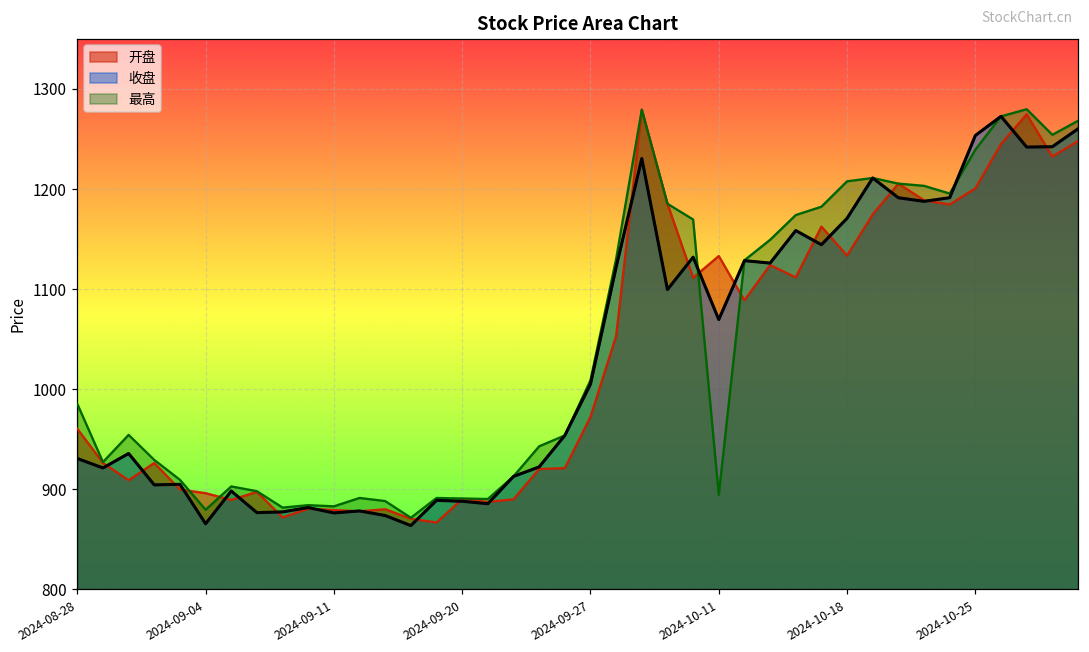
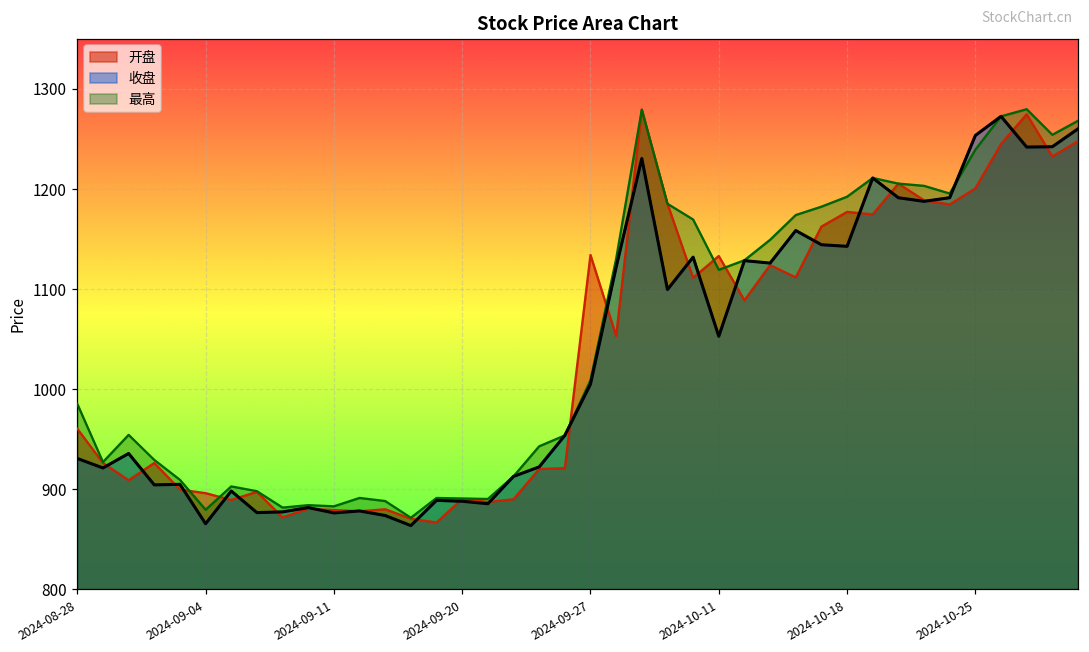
开盘, 2024-09-27: 970 -> 1130
收盘, 2024-10-11: 1070 -> 1050
最高, 2024-10-11: 890 -> 1120
开盘, 2024-10-18: 1130 -> 1180
收盘, 2024-10-18: 1170 -> 1140
最高, 2024-10-18: 1210 -> 1190
